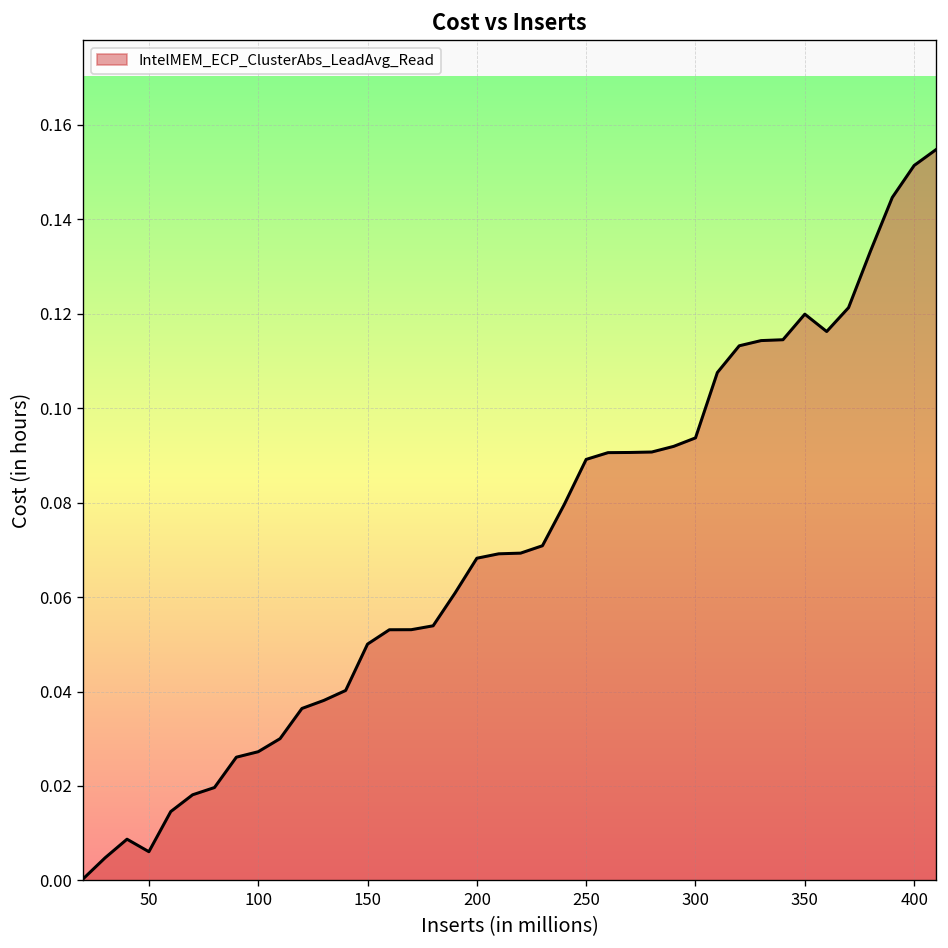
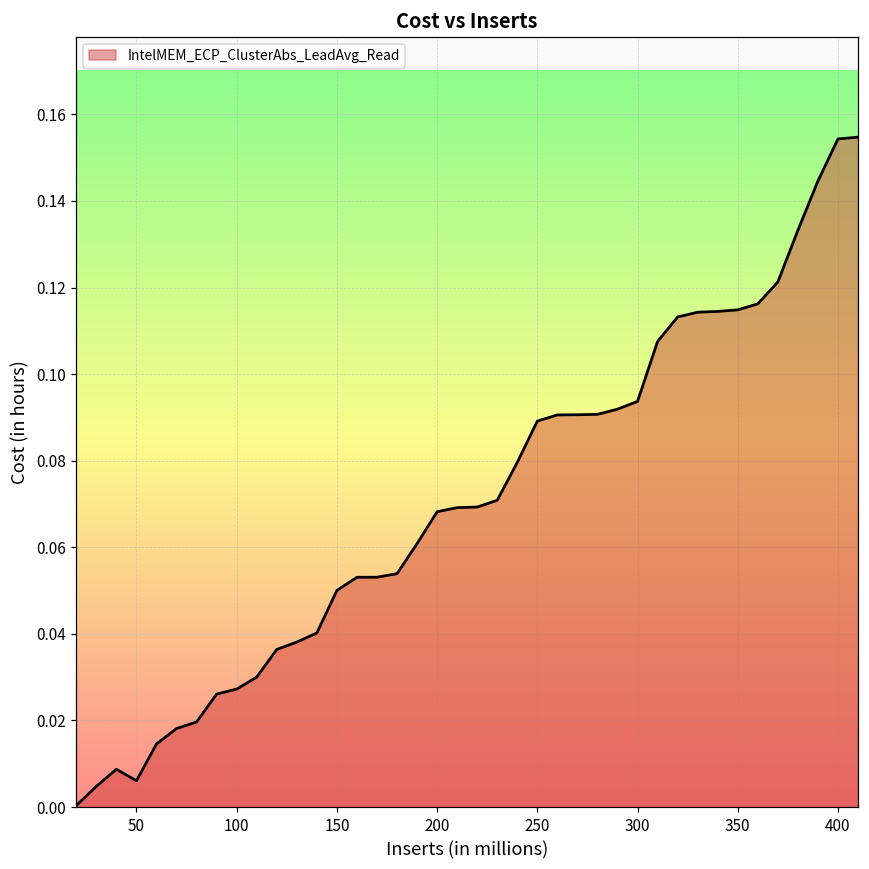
350: 0.120 -> 0.115
400: 0.151 -> 0.154
